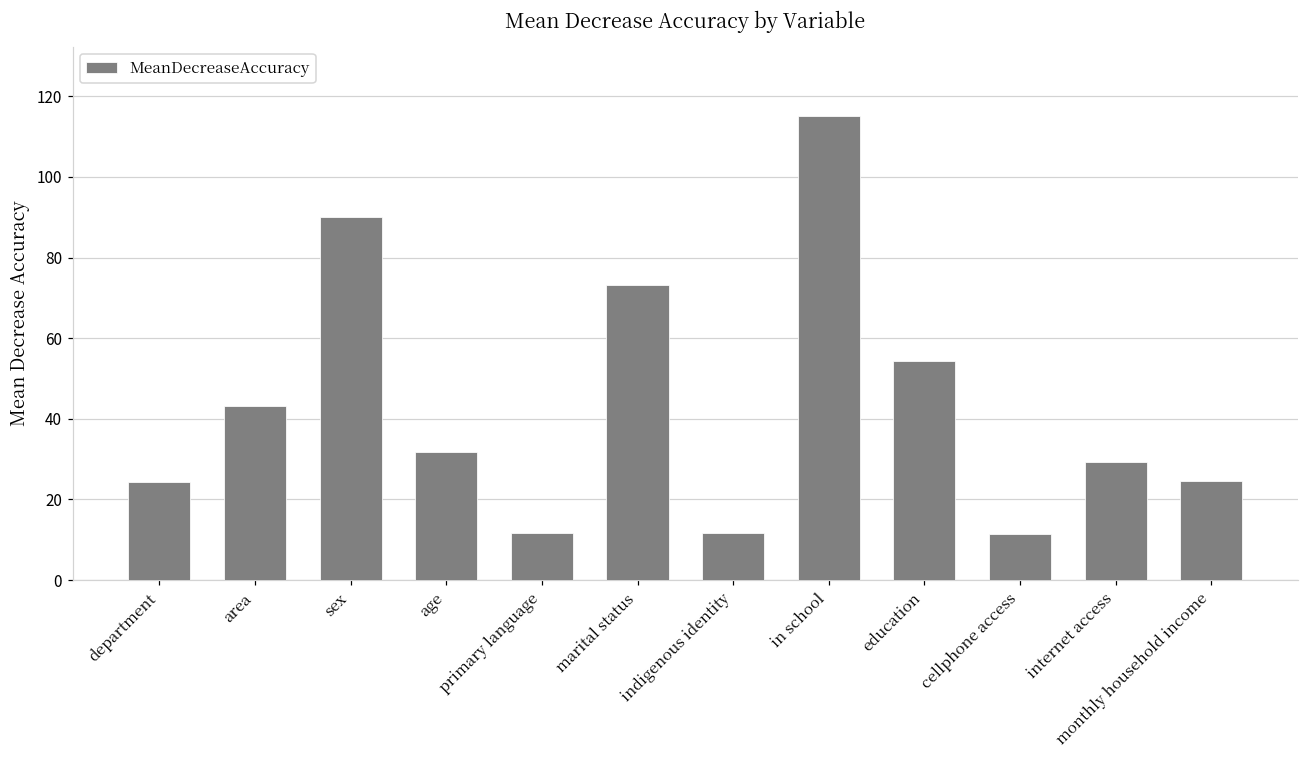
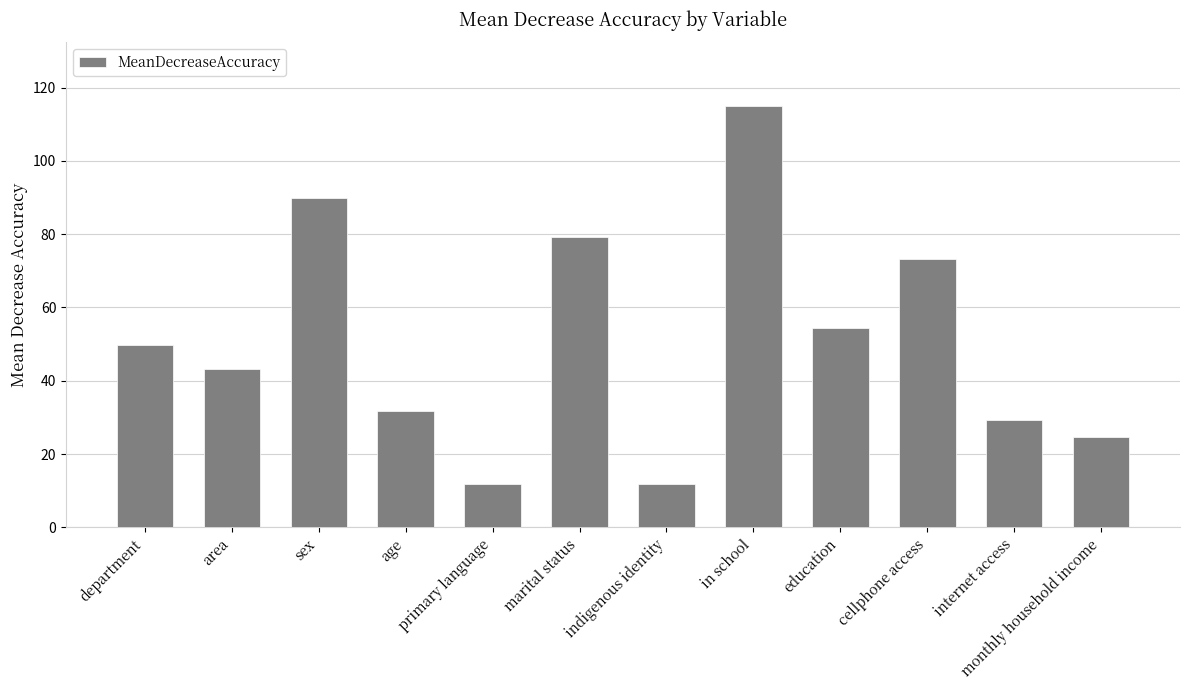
department: 24 -> 50
marital status: 73 -> 79
cellphone access: 11 -> 73
